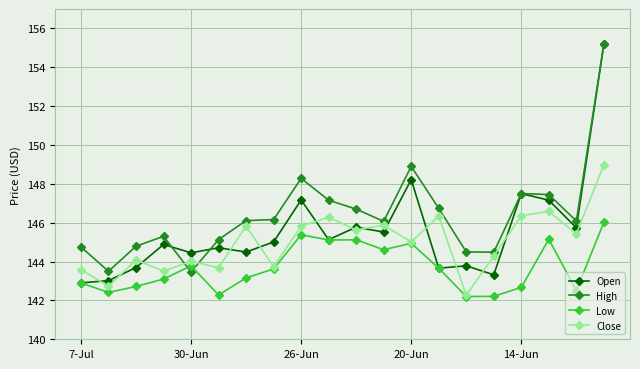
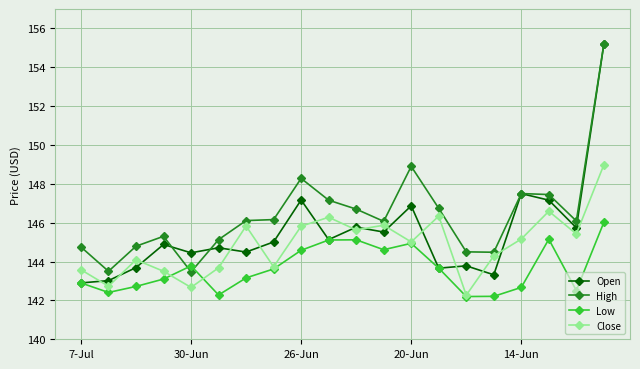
Close, 30-Jun: 144.0 -> 142.7
Low, 26-Jun: 145.4 -> 144.6
Open, 20-Jun: 148.2 -> 146.9
Close, 14-Jun: 146.4 -> 145.2
